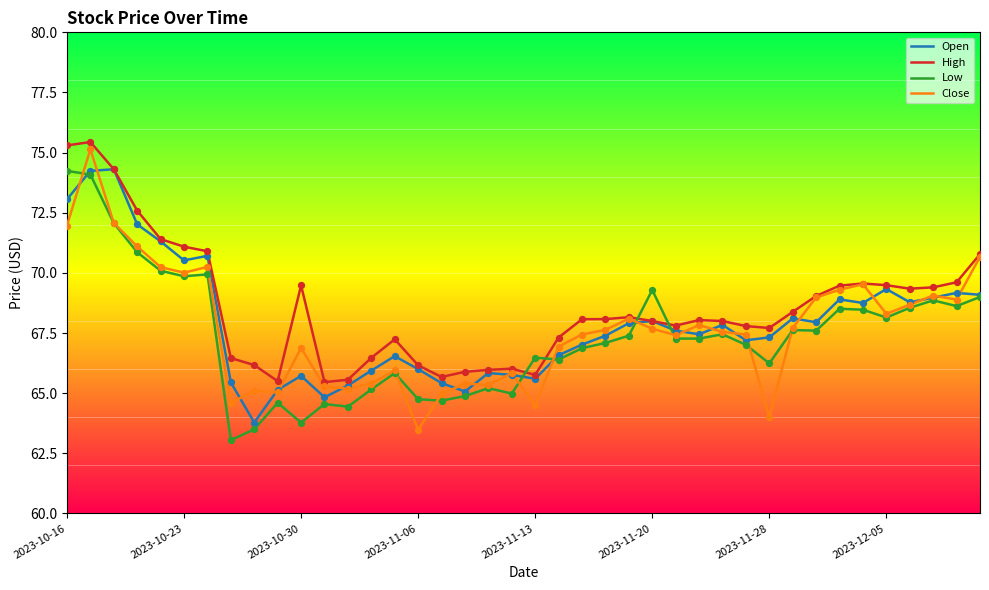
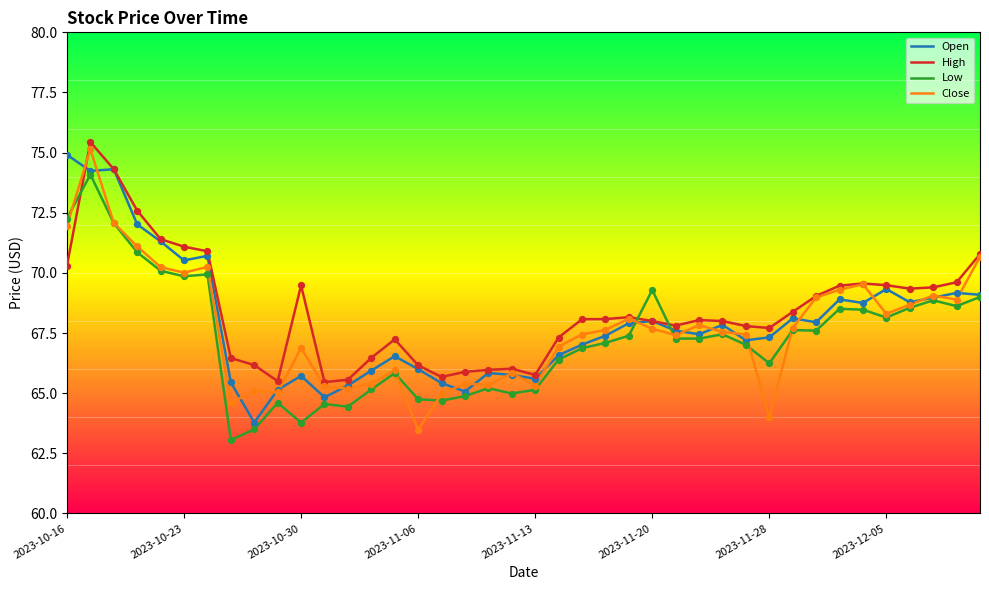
Open, 2023-10-16: 73.1 -> 74.9
High, 2023-10-16: 75.3 -> 70.3
Low, 2023-10-16: 74.2 -> 72.3
Low, 2023-11-13: 66.5 -> 65.1
Close, 2023-11-13: 64.5 -> 65.3
